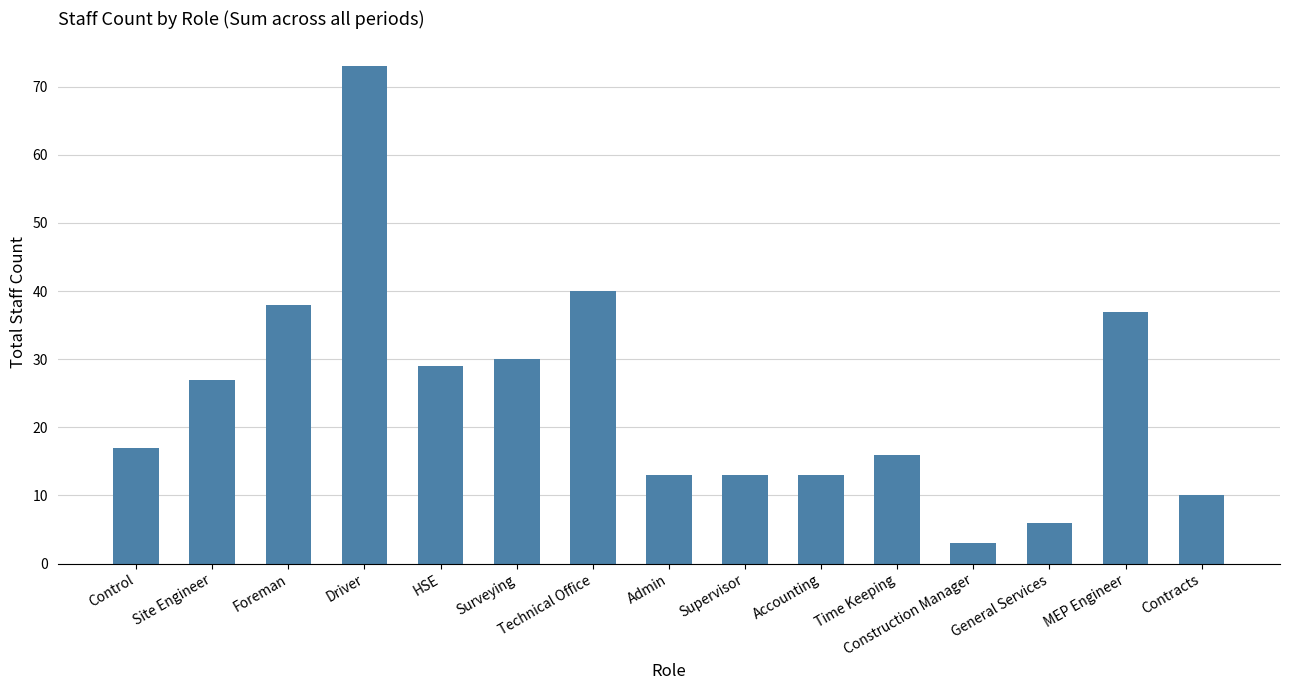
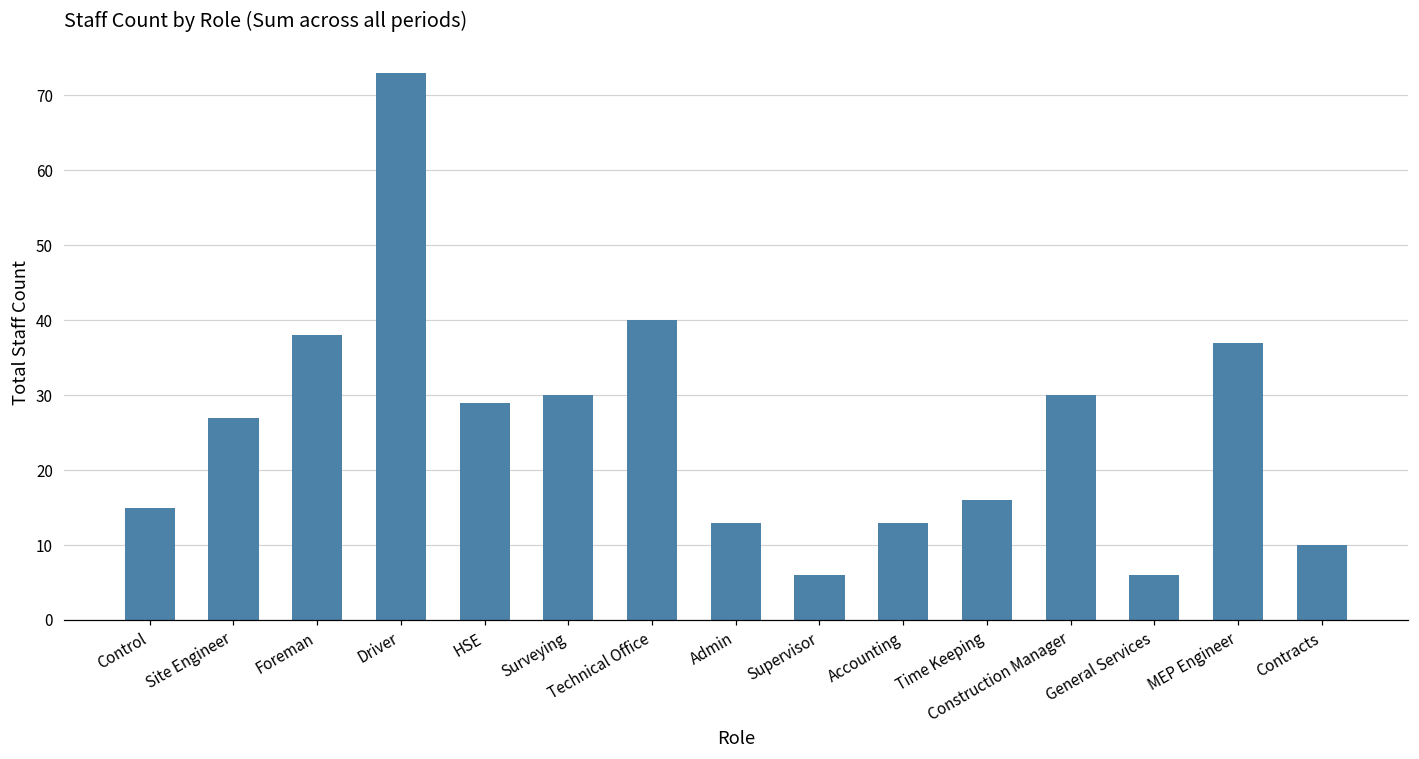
Control: 17 -> 15
Supervisor: 13 -> 6
Construction Manager: 3 -> 30
